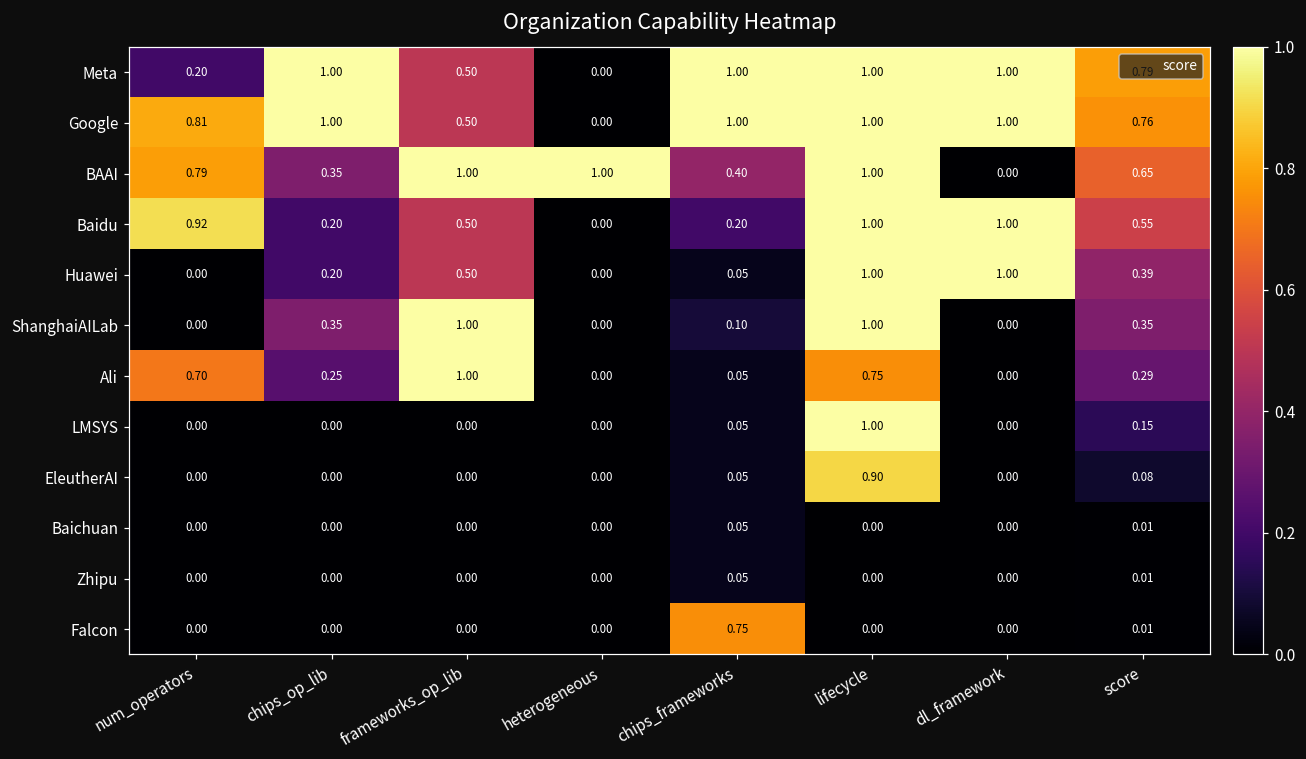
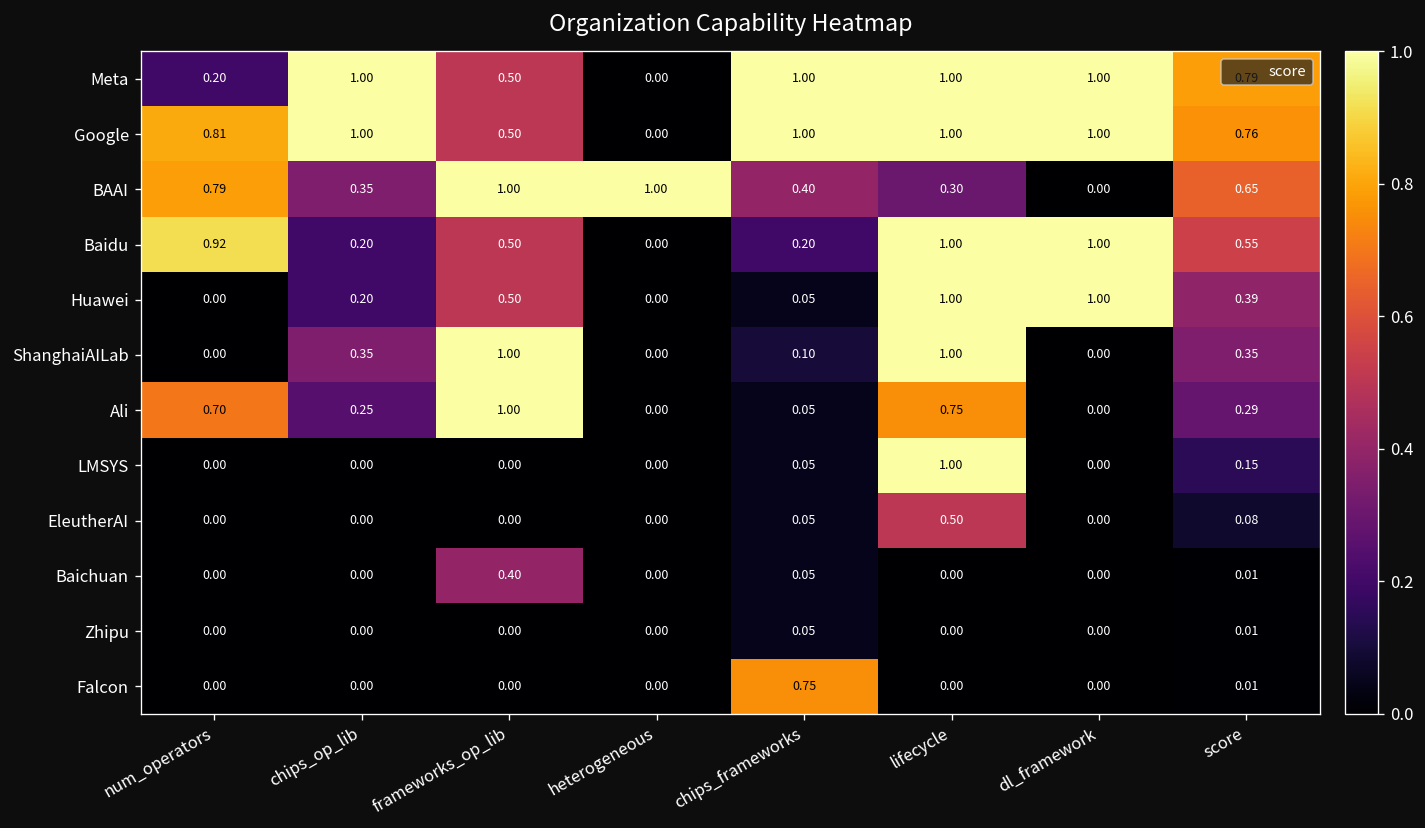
BAAI, lifecycle: 1.00 -> 0.30
EleutherAI, lifecycle: 0.90 -> 0.50
Baichuan, frameworks_op_lib: 0.00 -> 0.40
